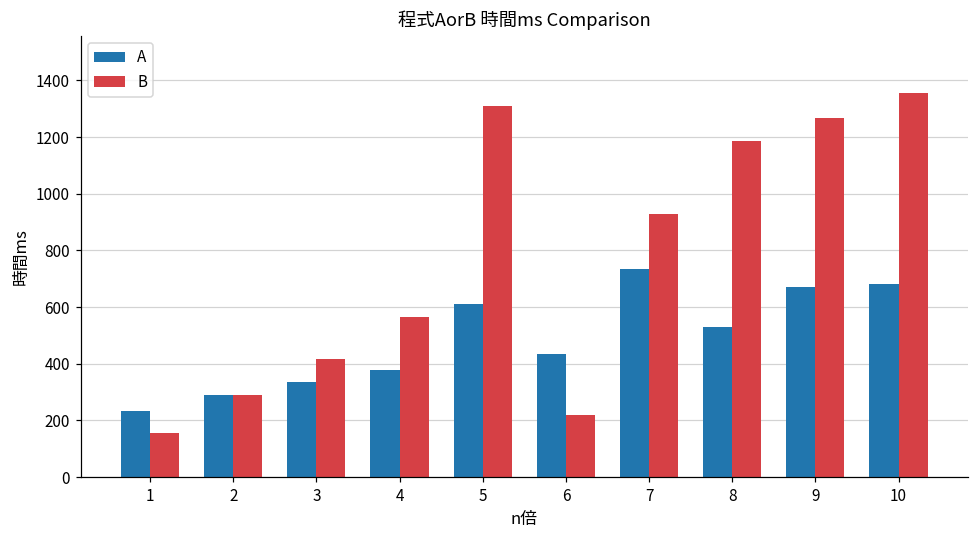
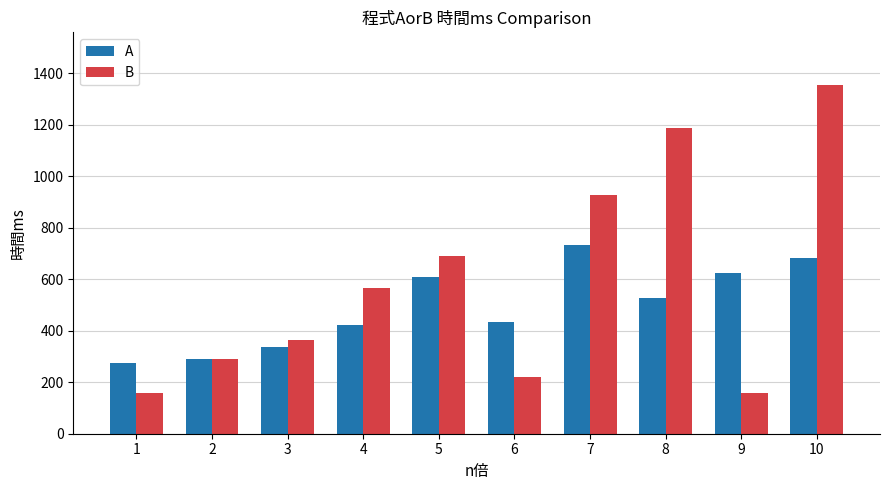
A, 1: 230 -> 270
B, 3: 420 -> 370
A, 4: 380 -> 420
B, 5: 1310 -> 690
A, 9: 670 -> 630
B, 9: 1270 -> 160
